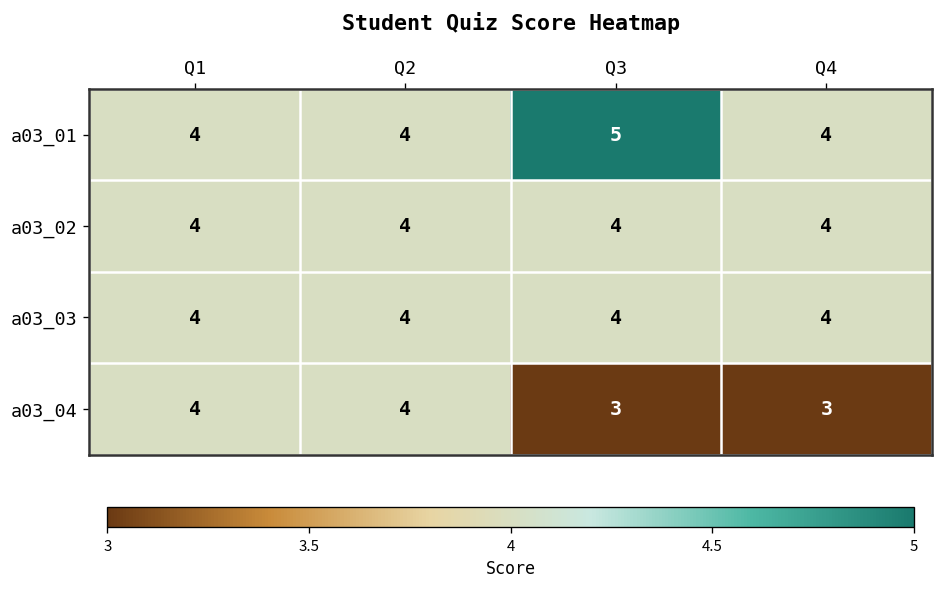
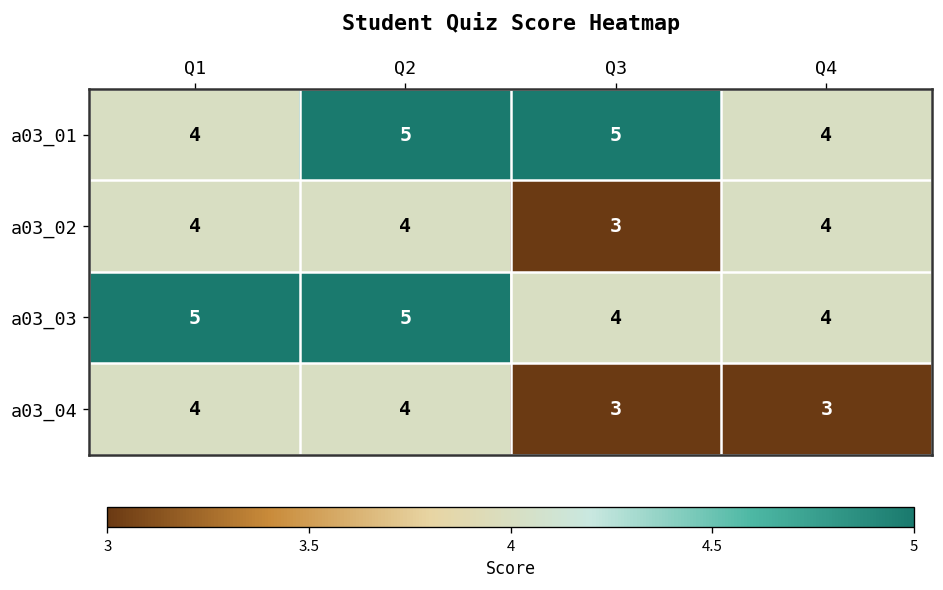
a03_01, Q2: 4 -> 5
a03_02, Q3: 4 -> 3
a03_03, Q1: 4 -> 5
a03_03, Q2: 4 -> 5
